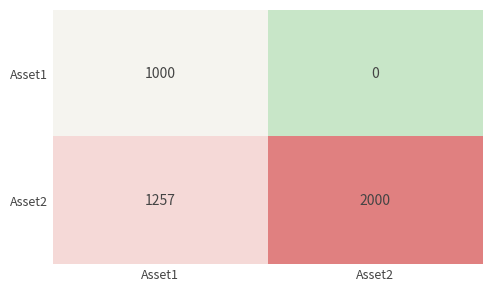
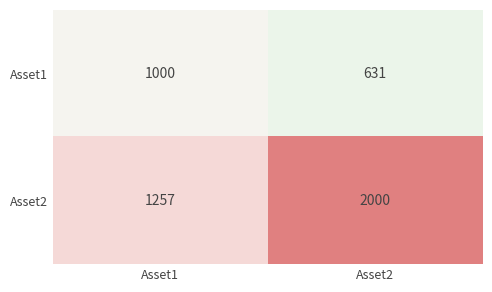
Asset1, Asset2: 0 -> 631
